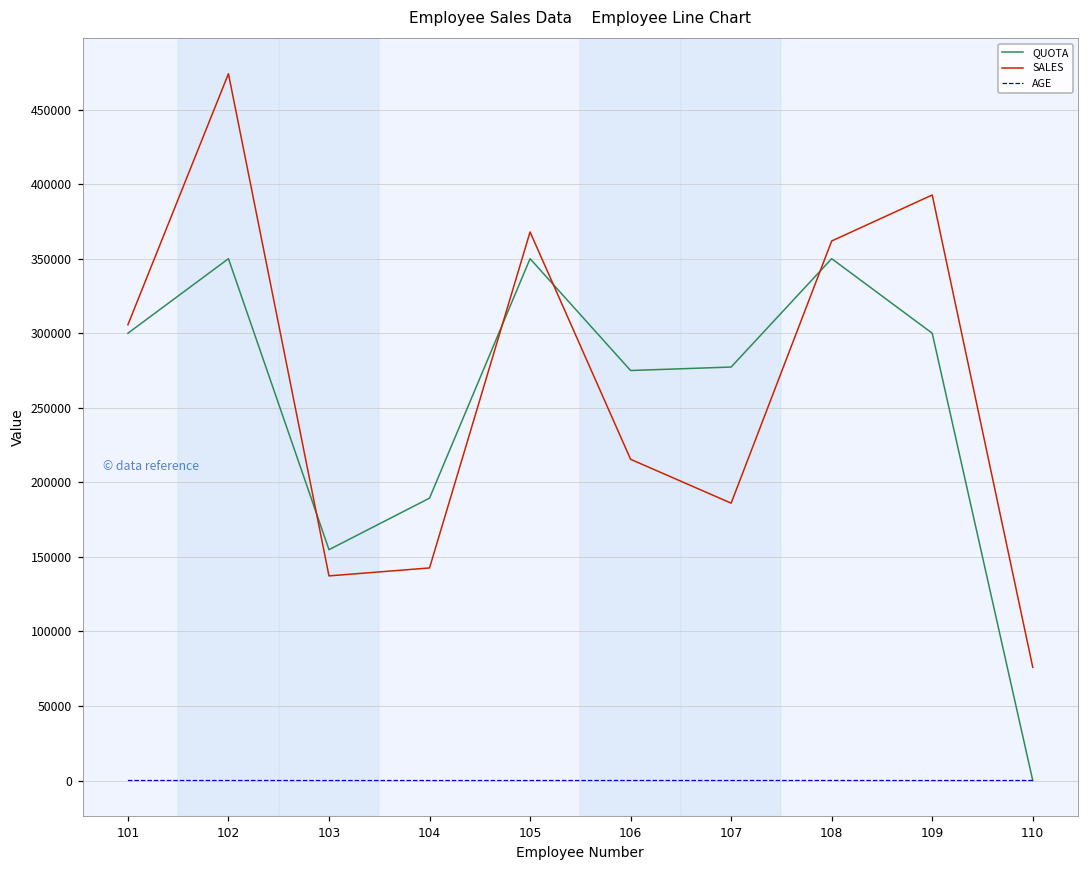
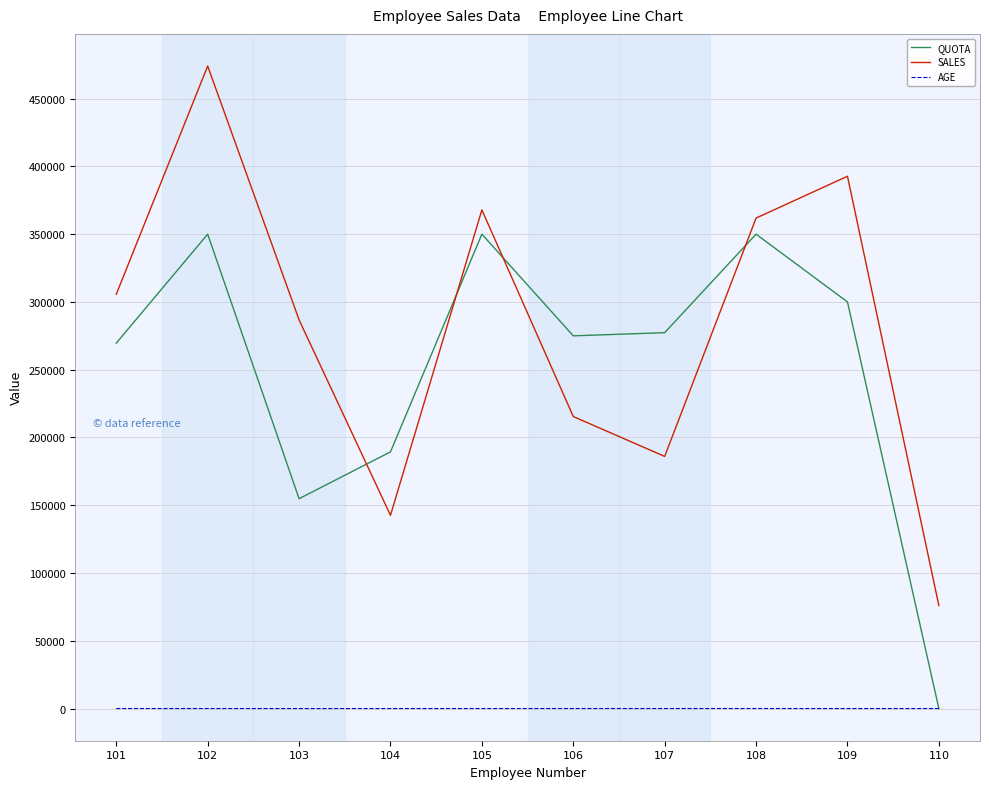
QUOTA, 101: 300000 -> 270000
SALES, 103: 137000 -> 287000
